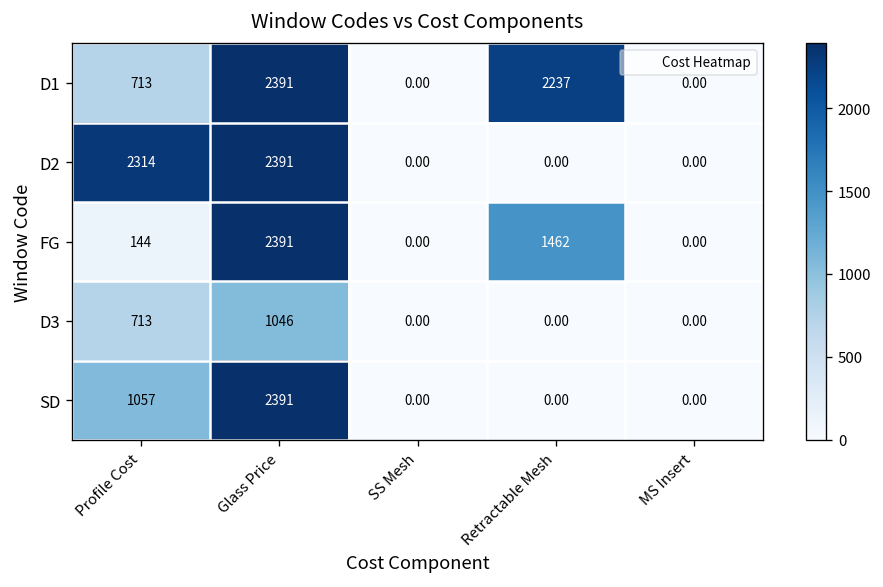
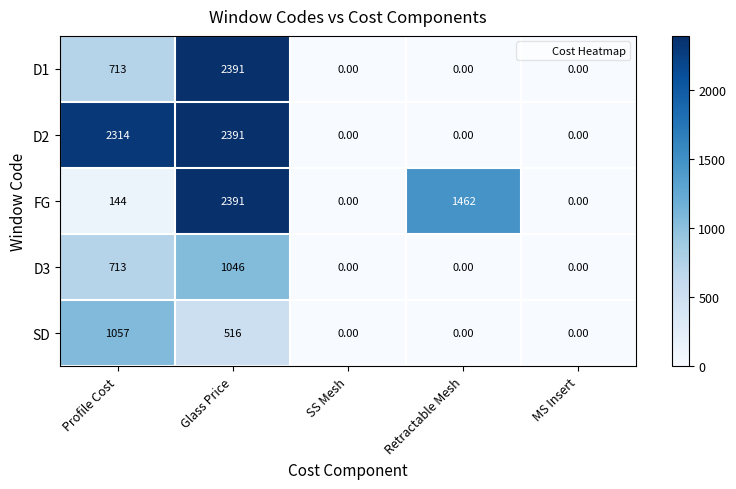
D1, Retractable Mesh: 2237 -> 0.00
SD, Glass Price: 2391 -> 516
